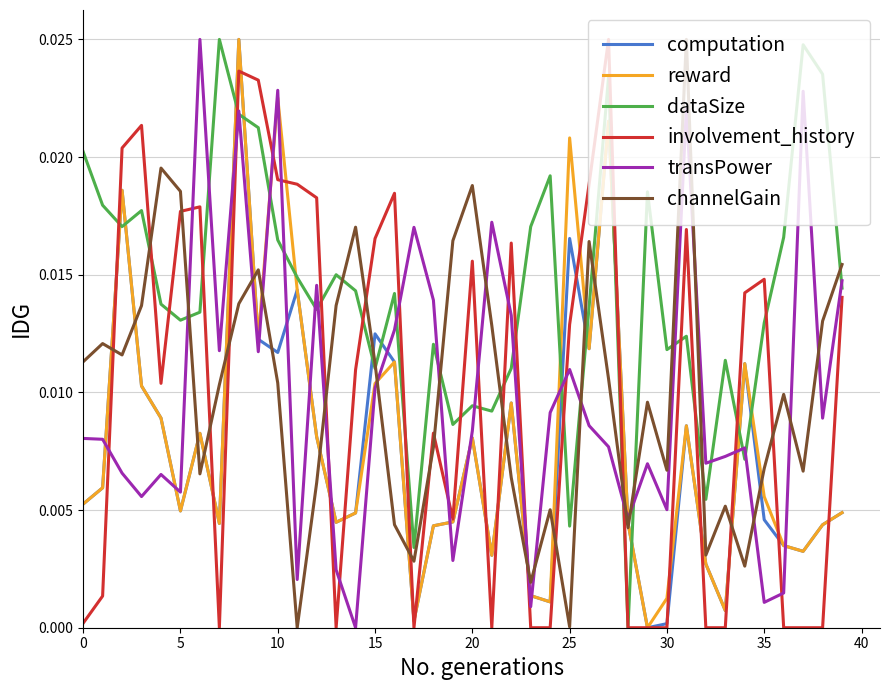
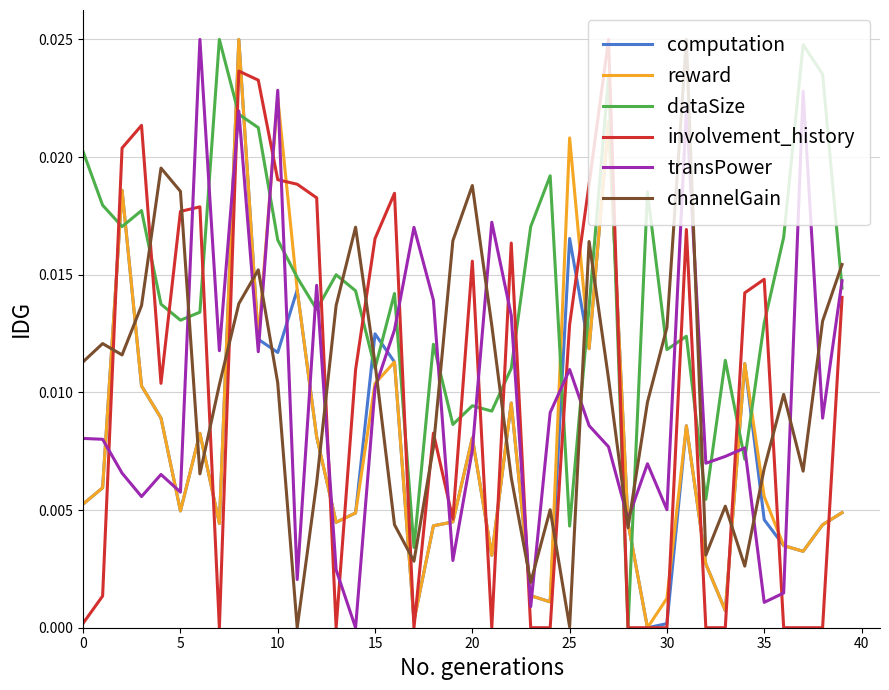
transPower, 20: 0.0084 -> 0.0075
channelGain, 30: 0.0067 -> 0.0128
